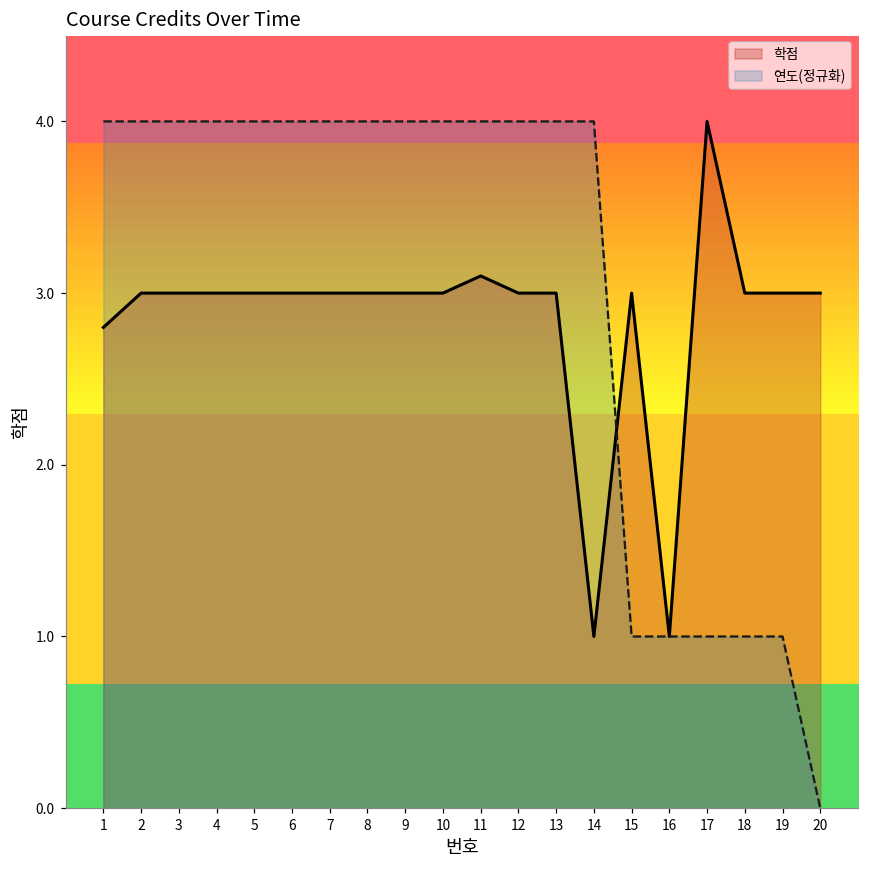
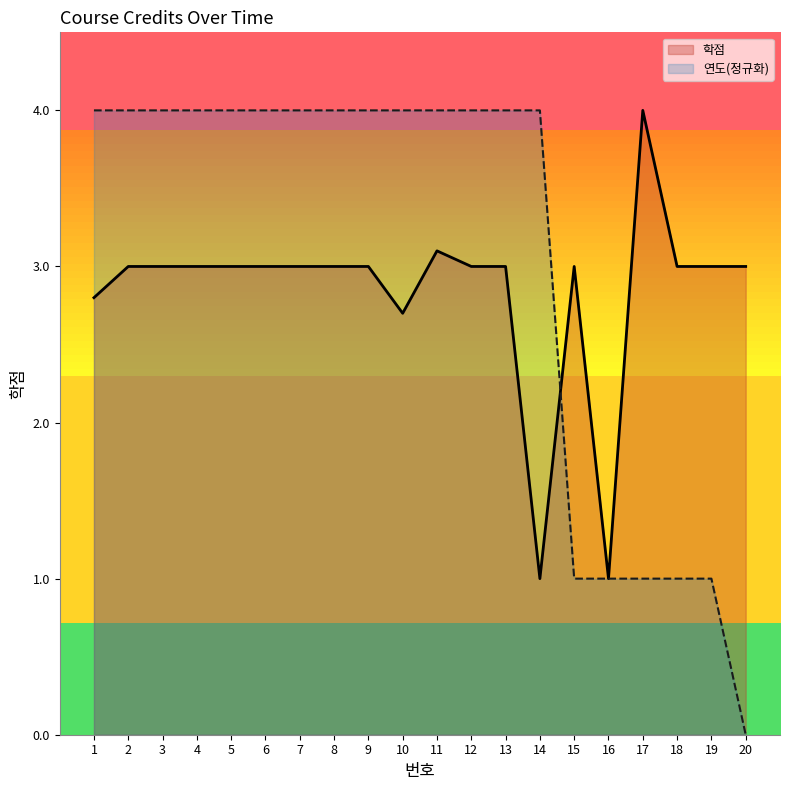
학점, 10: 3.0 -> 2.7
